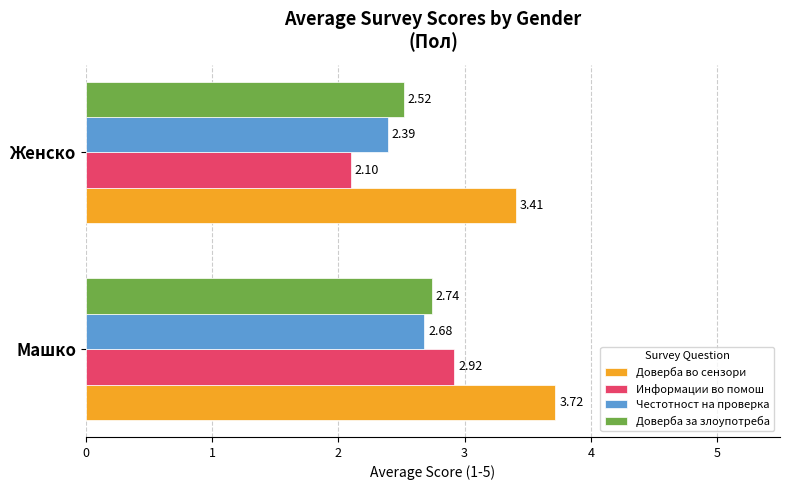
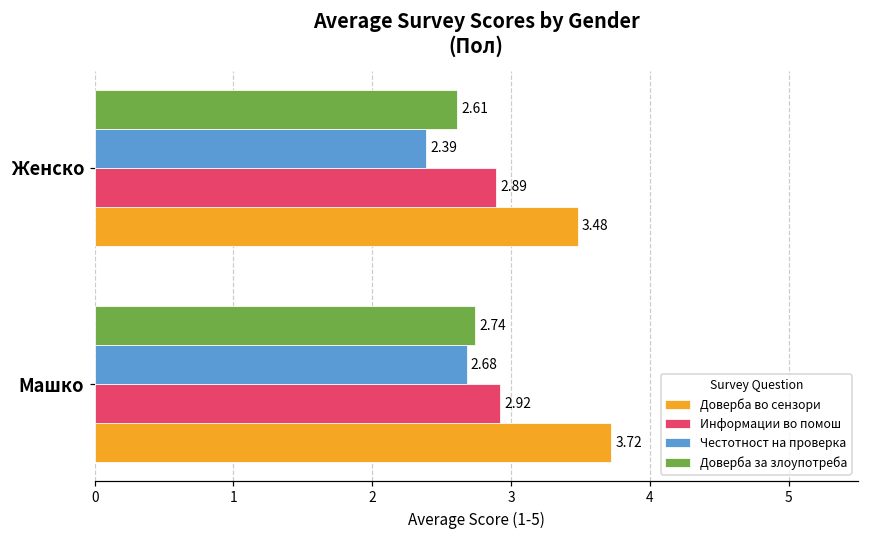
Доверба за злоупотреба, Женско: 2.52 -> 2.61
Информации во помош, Женско: 2.10 -> 2.89
Доверба во сензори, Женско: 3.41 -> 3.48
